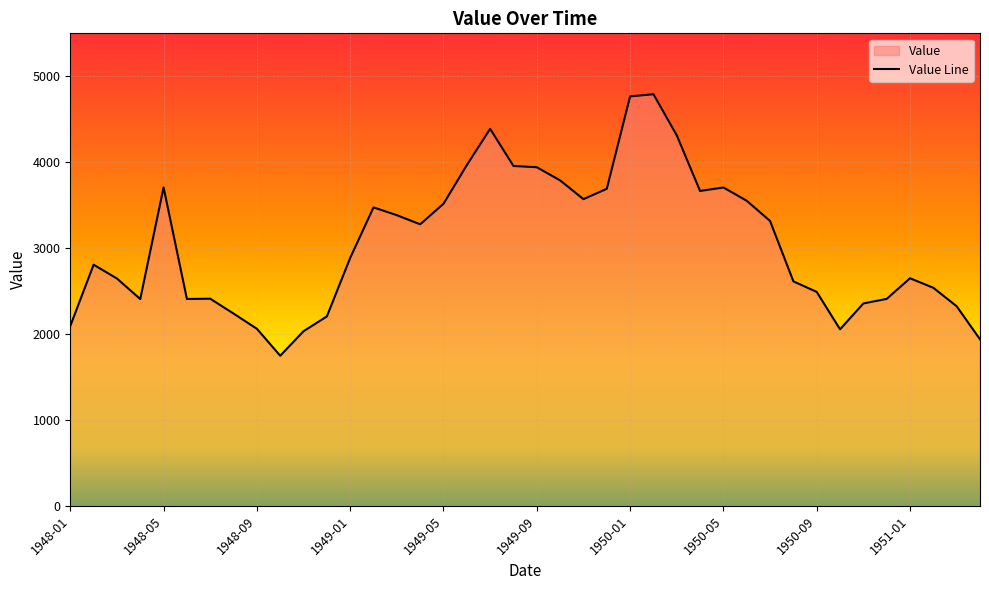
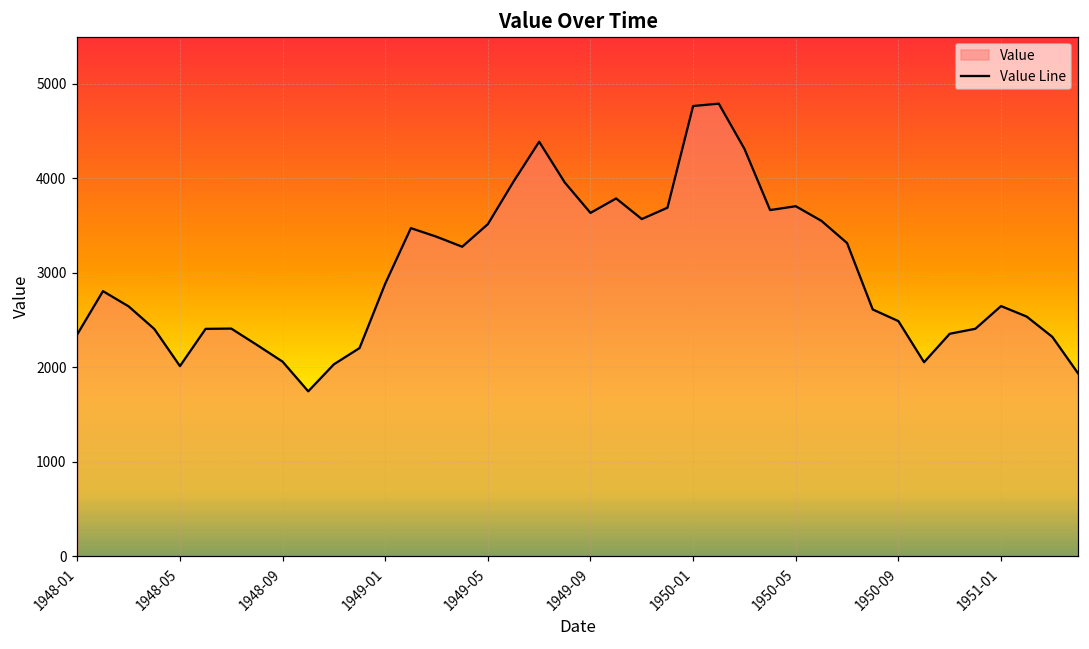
1948-01: 2100 -> 2400
1948-05: 3700 -> 2000
1949-09: 3900 -> 3600
